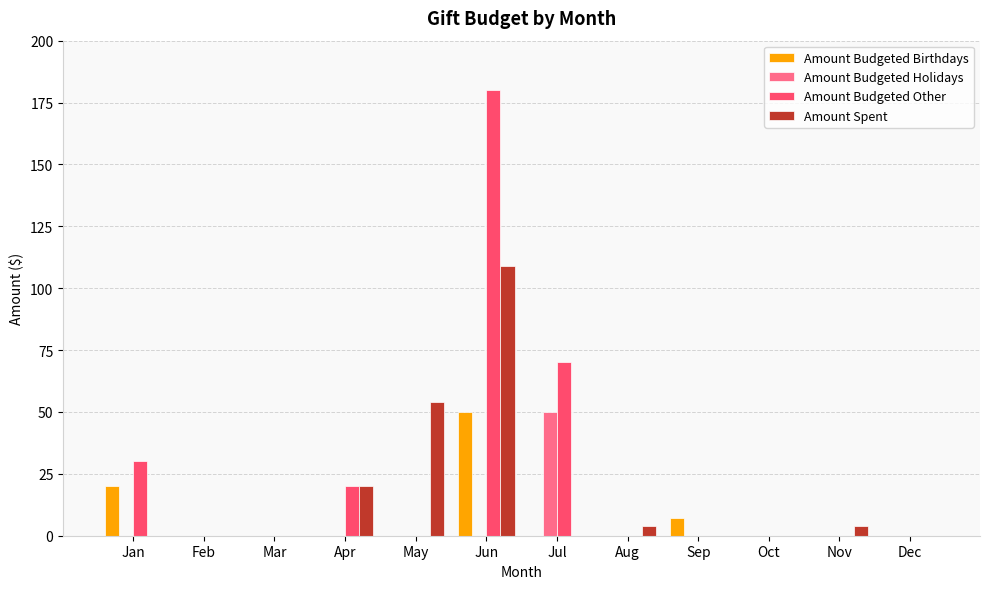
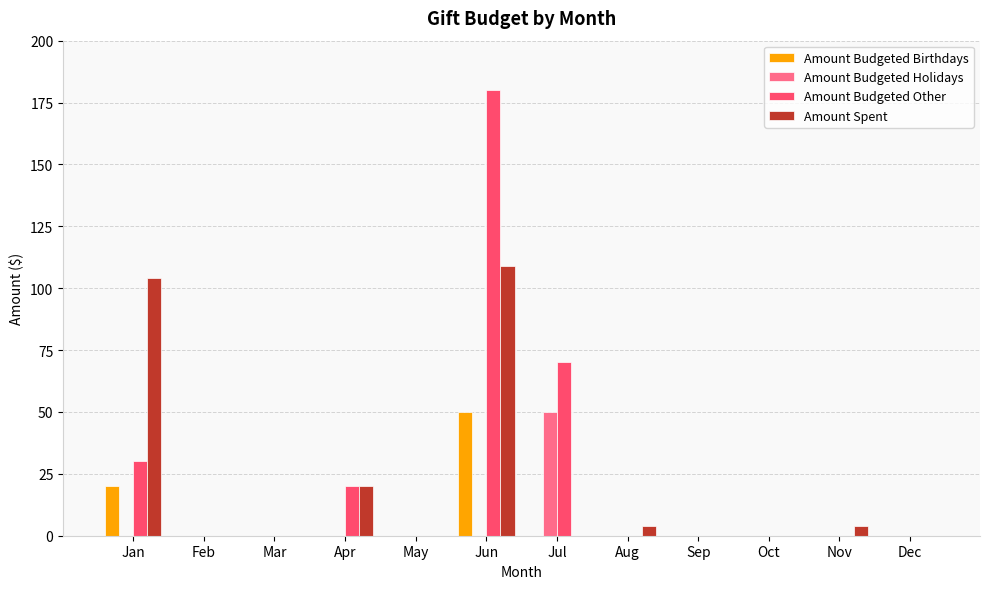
Amount Spent, Jan: 0 -> 104
Amount Spent, May: 54 -> 0
Amount Budgeted Birthdays, Sep: 7 -> 0
